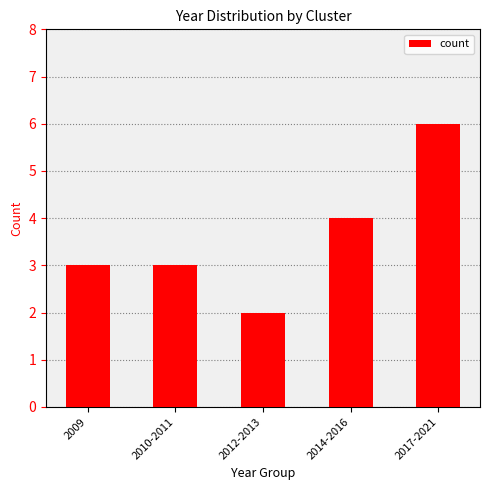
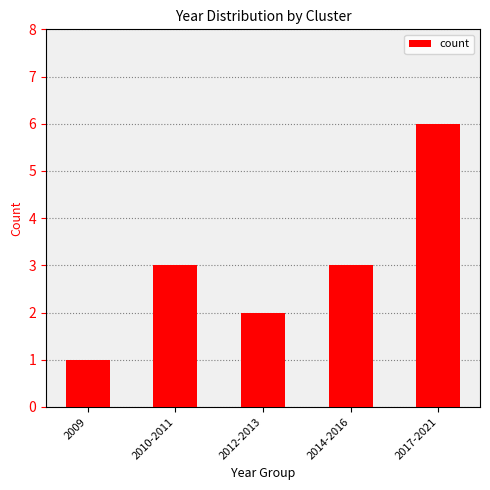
2009: 3 -> 1
2014-2016: 4 -> 3
